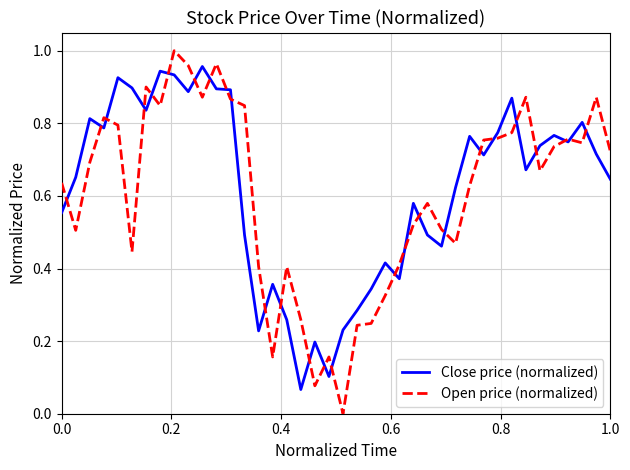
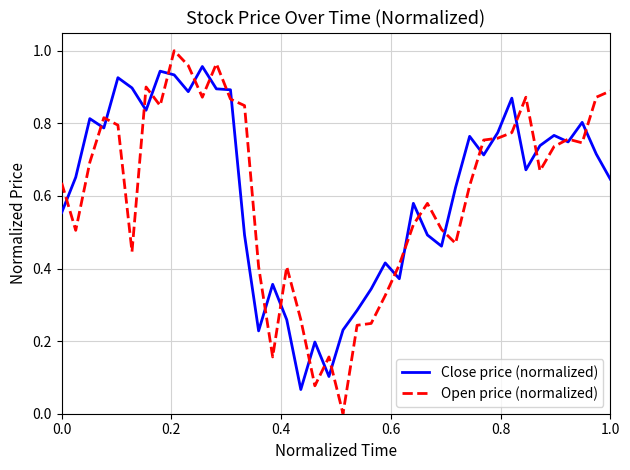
Open price (normalized), 1.0: 0.72 -> 0.89
